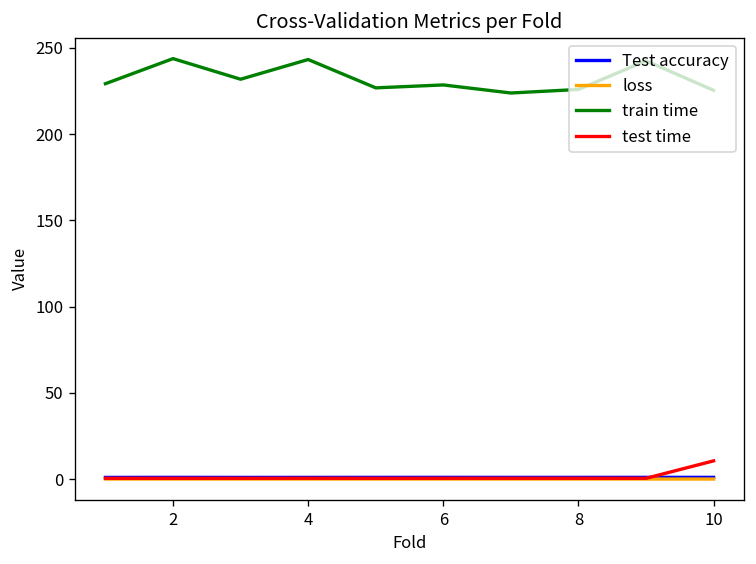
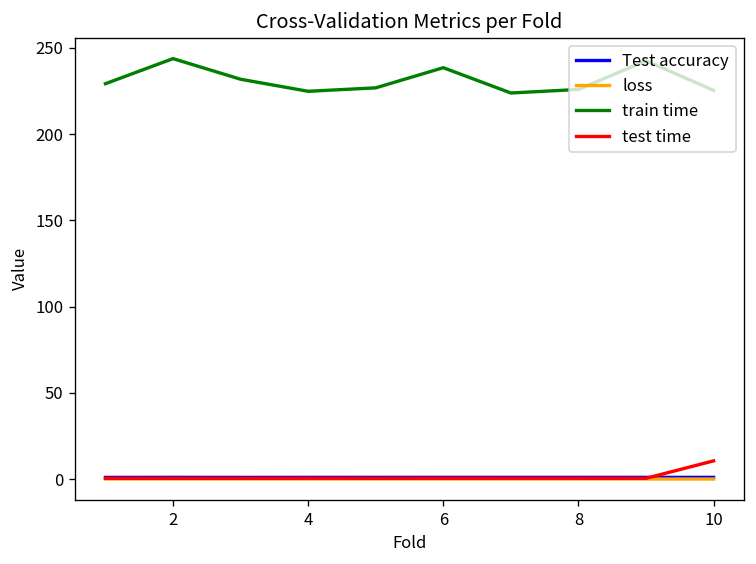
train time, 4: 243 -> 225
train time, 6: 228 -> 238
